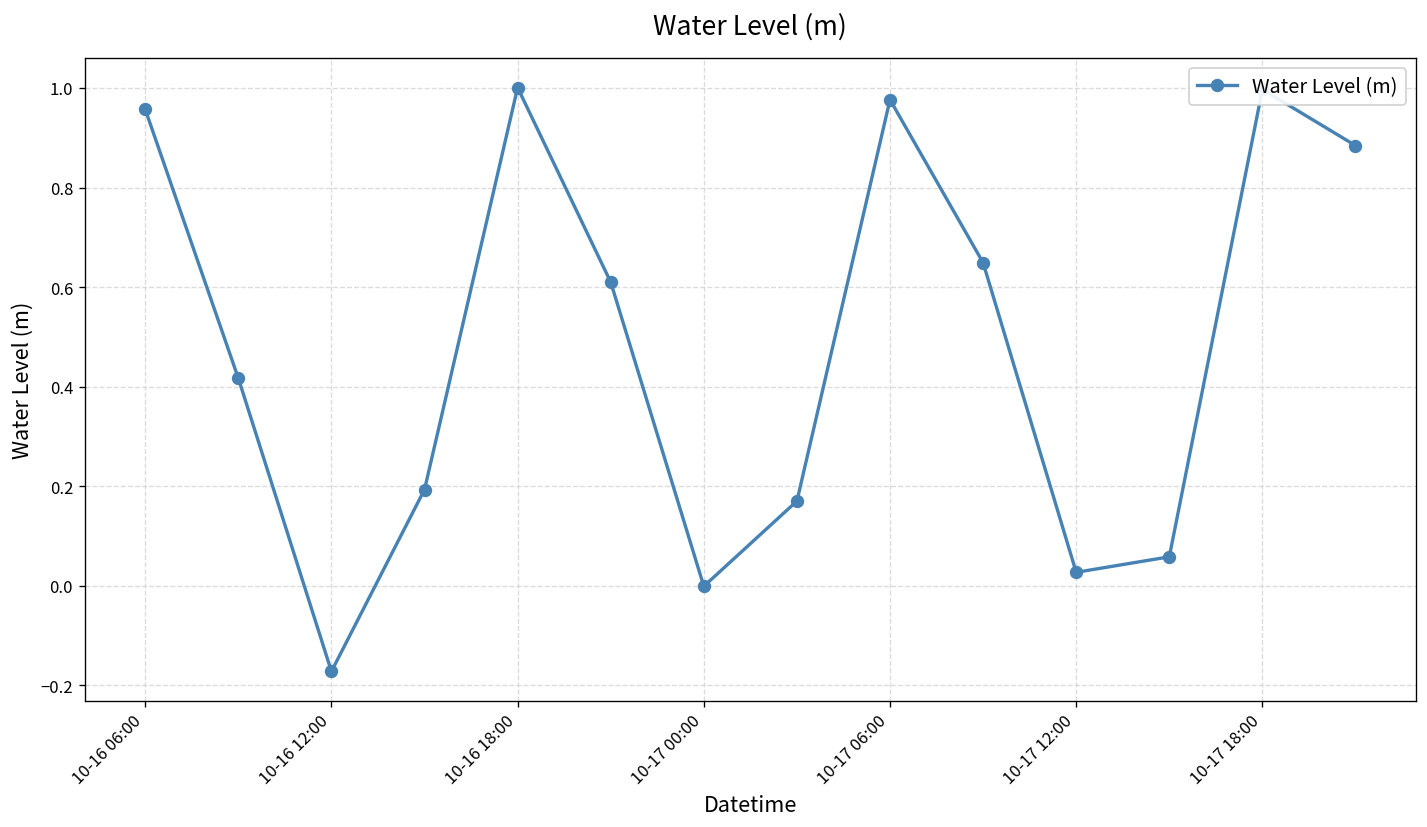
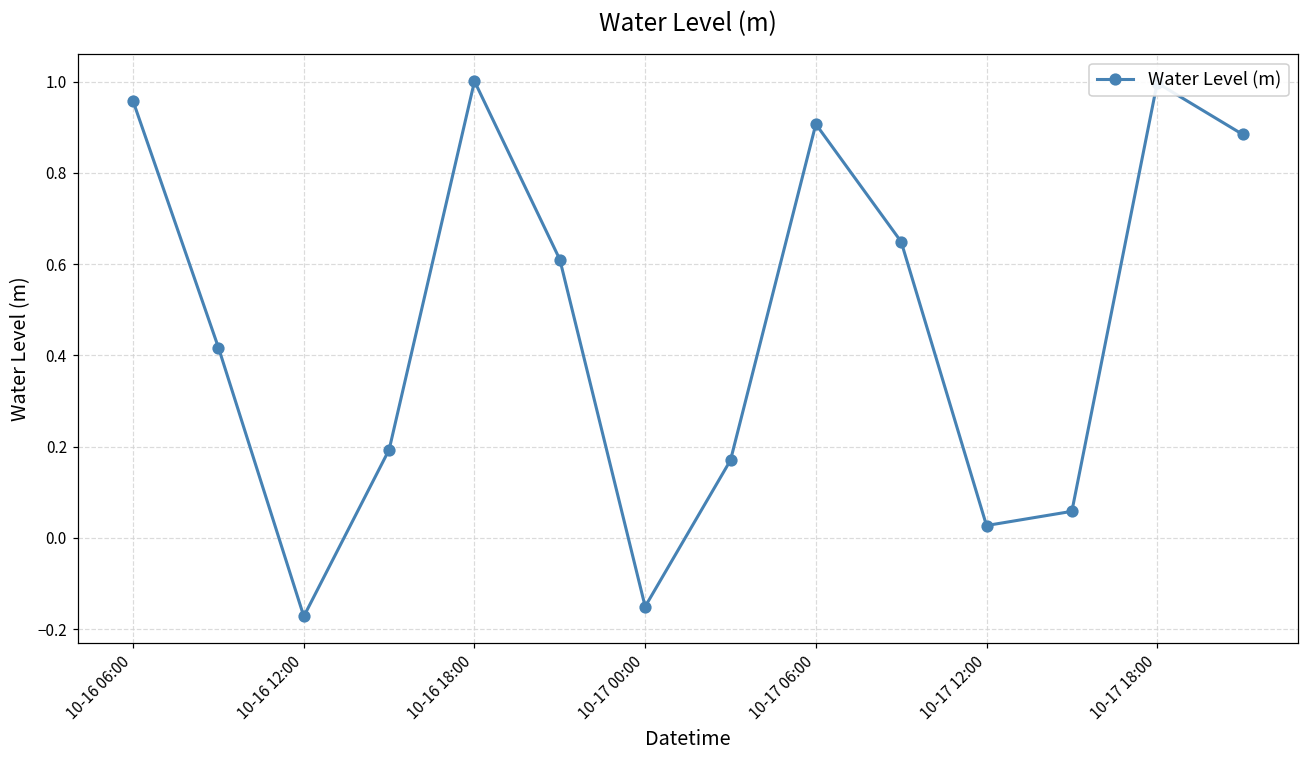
10-17 00:00: 0.00 -> -0.15
10-17 06:00: 0.98 -> 0.91
